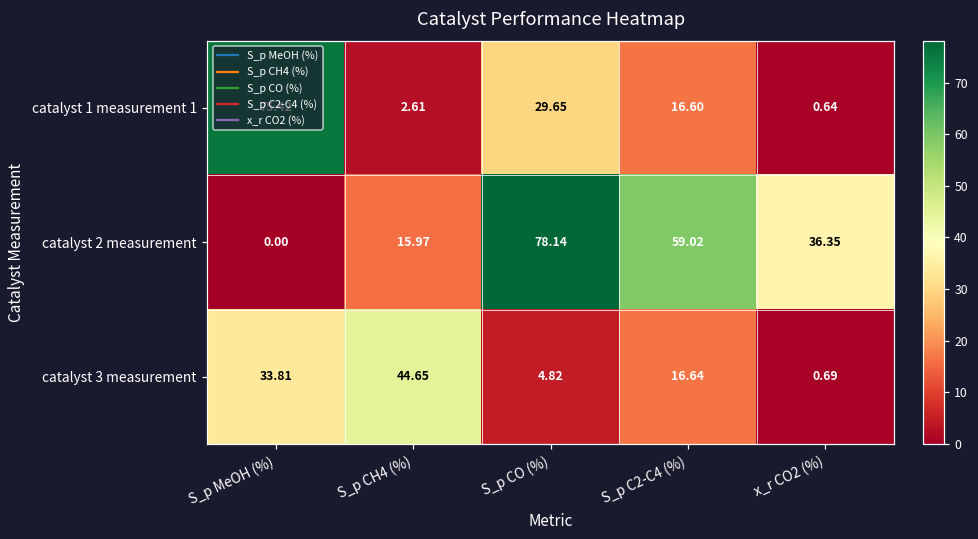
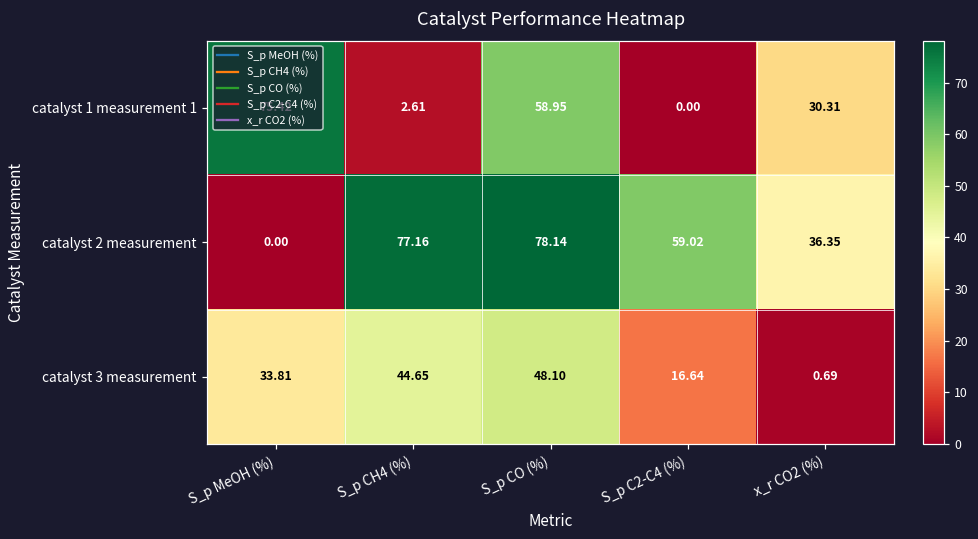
catalyst 1 measurement 1, S_p CO (%): 29.65 -> 58.95
catalyst 1 measurement 1, S_p C2-C4 (%): 16.60 -> 0.00
catalyst 1 measurement 1, x_r CO2 (%): 0.64 -> 30.31
catalyst 2 measurement, S_p CH4 (%): 15.97 -> 77.16
catalyst 3 measurement, S_p CO (%): 4.82 -> 48.10
